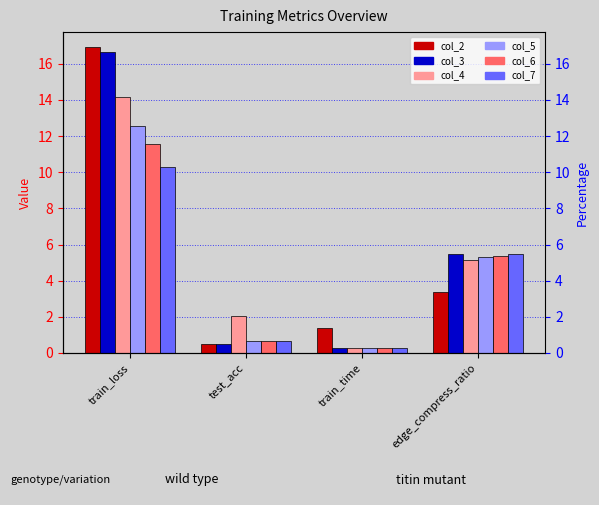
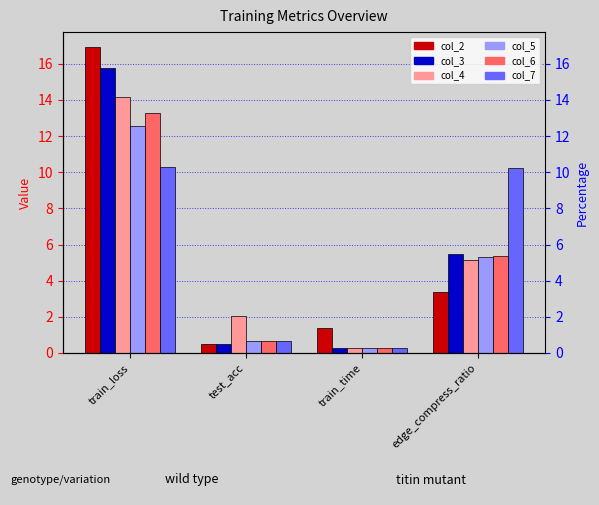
col_3, train_loss: 16.6 -> 15.8
col_6, train_loss: 11.5 -> 13.3
col_7, edge_compress_ratio: 5.5 -> 10.2
